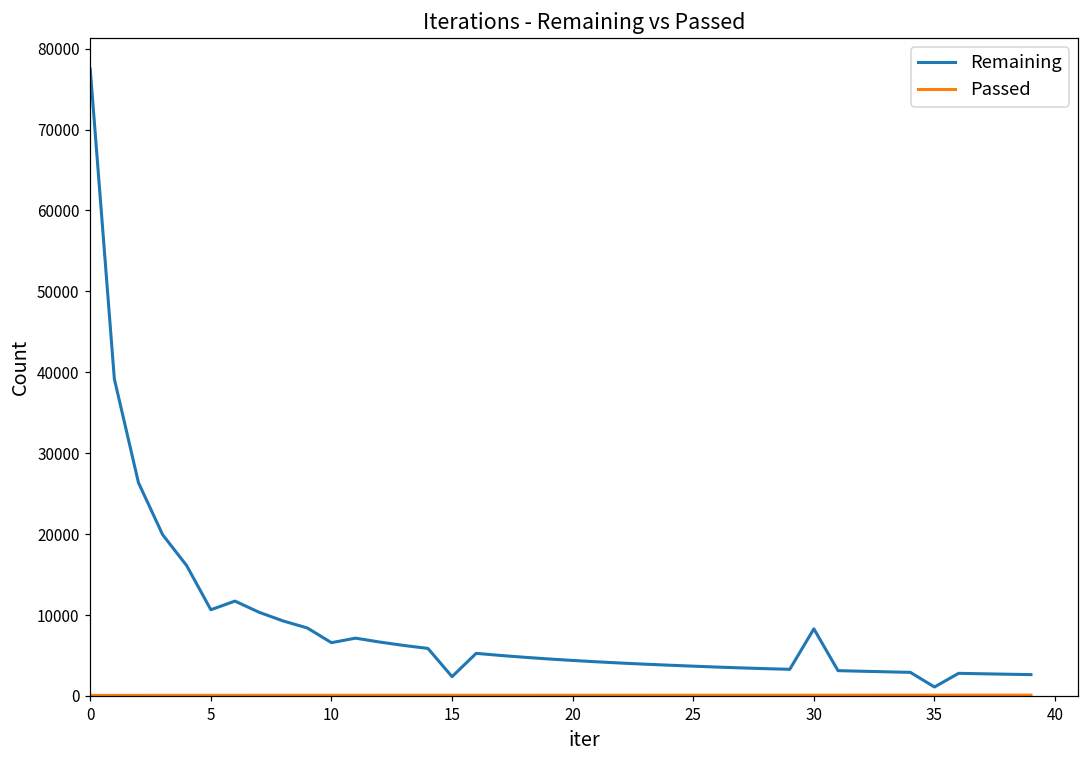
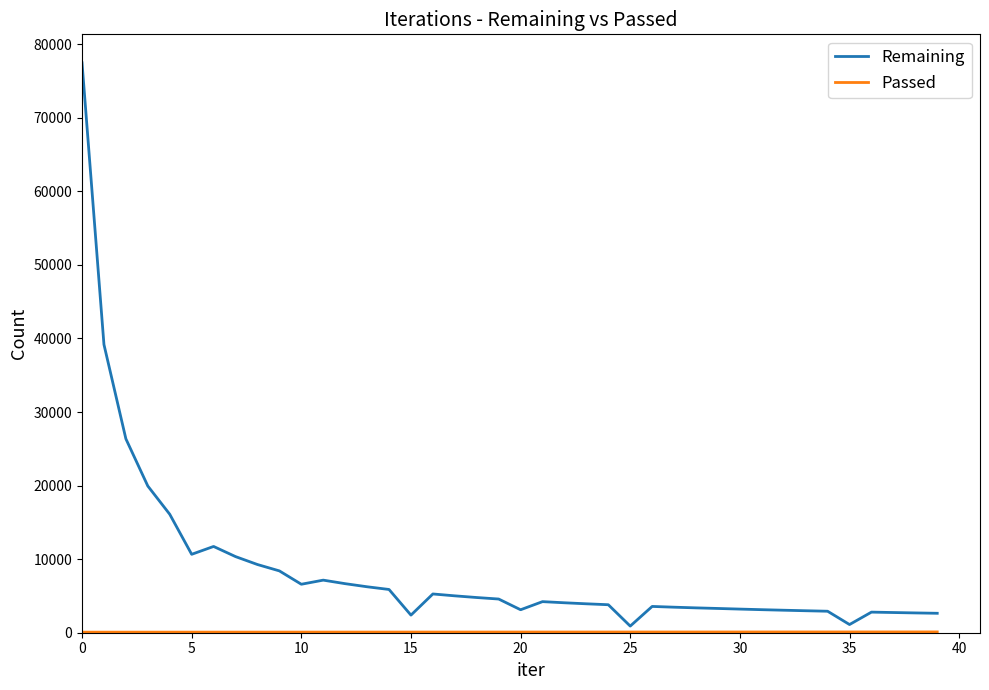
Remaining, 20: 4000 -> 3000
Remaining, 25: 4000 -> 1000
Remaining, 30: 8000 -> 3000
